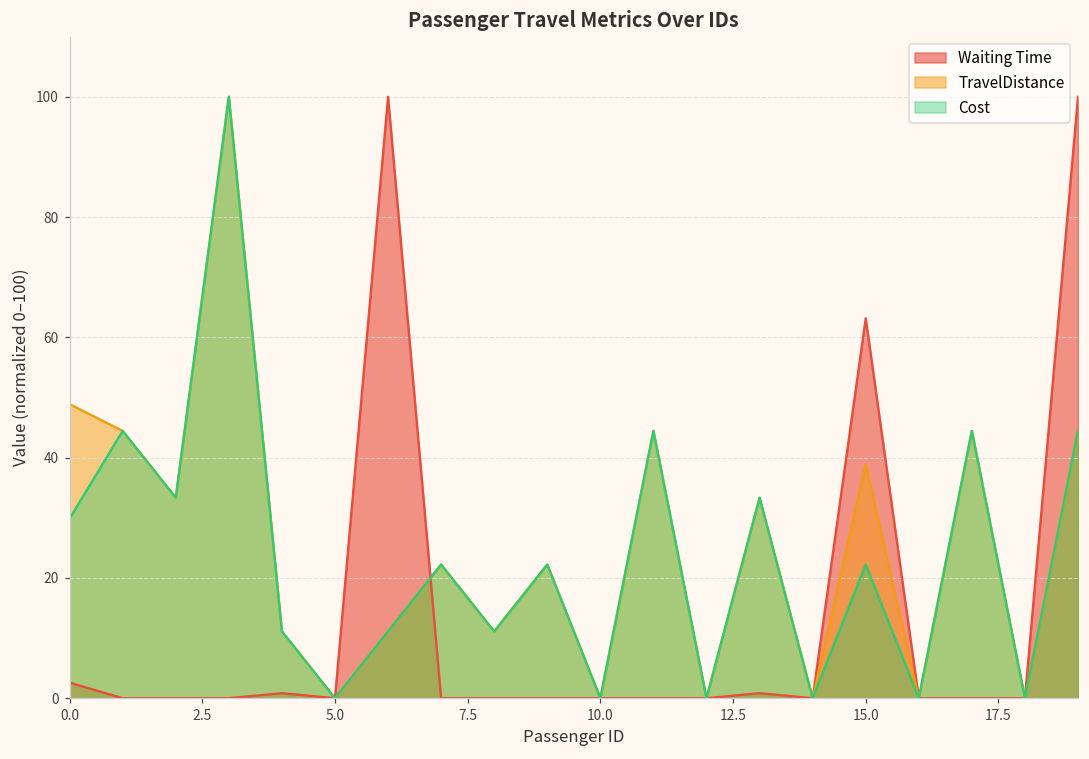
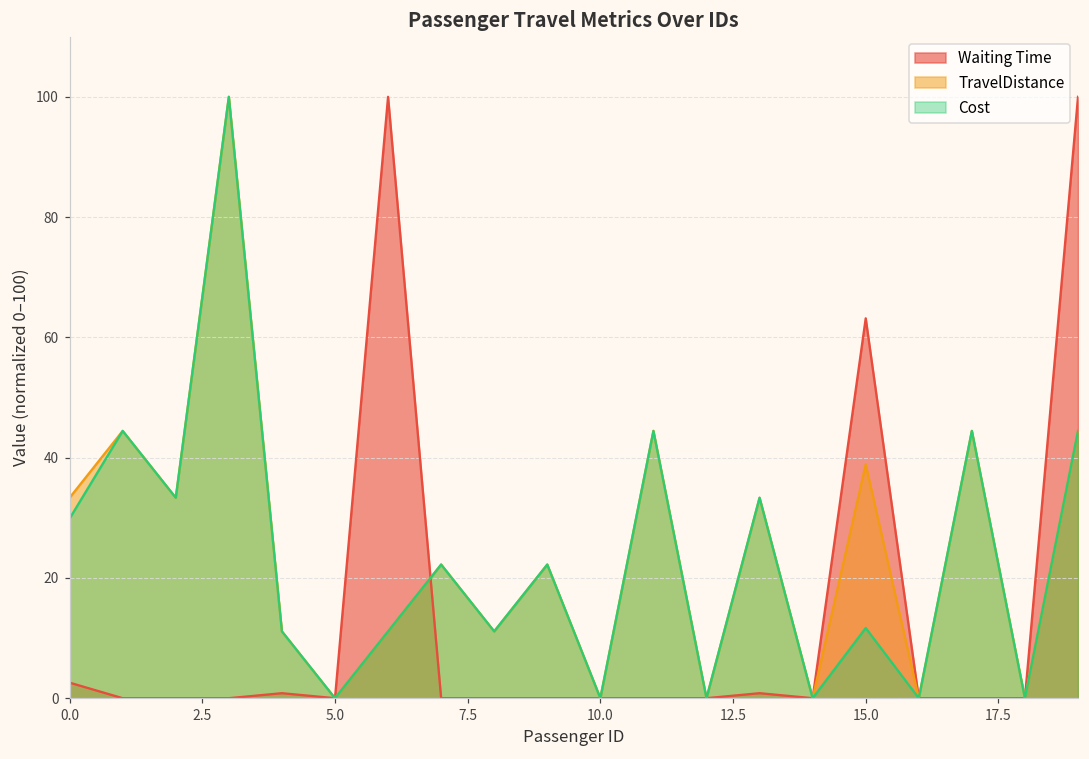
TravelDistance, 0.0: 49 -> 33
Cost, 15.0: 22 -> 12
